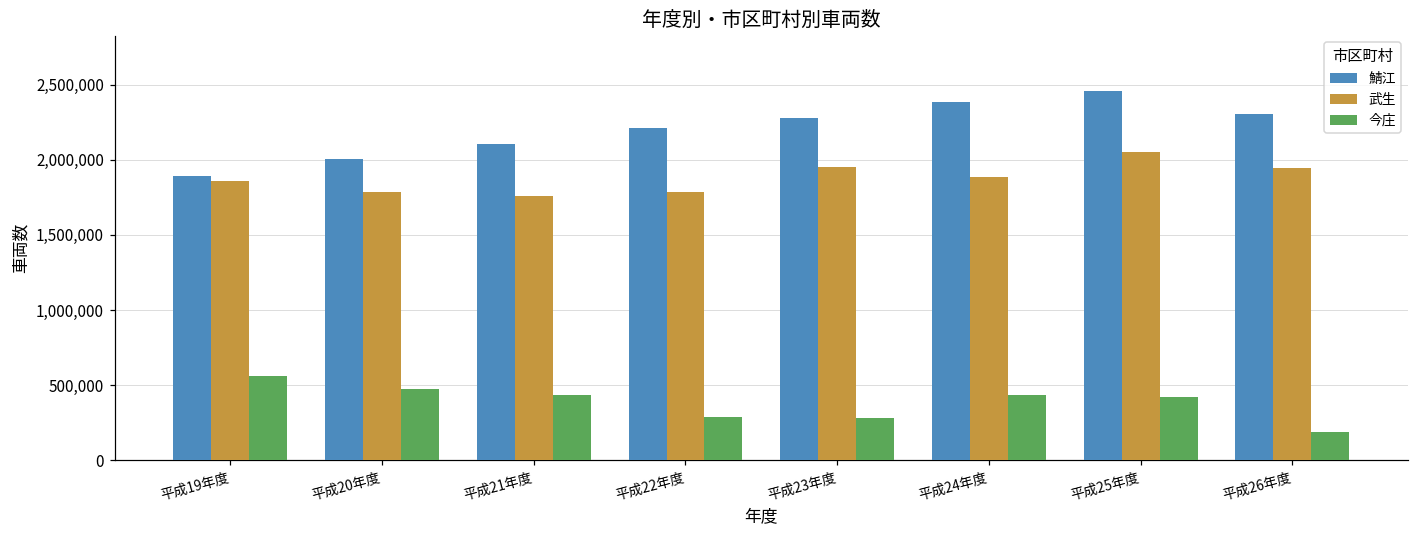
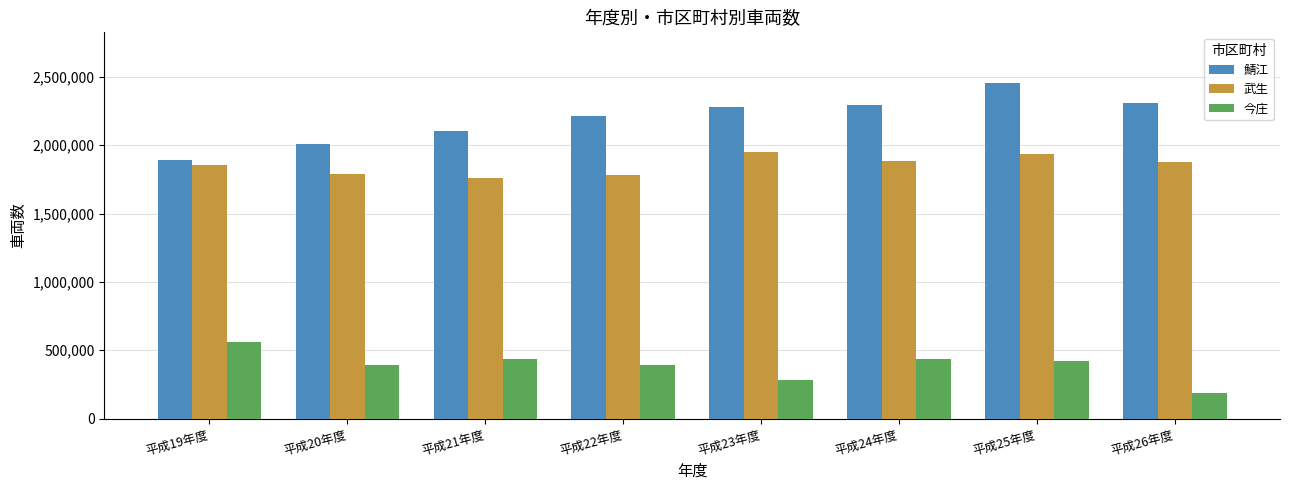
今庄, 平成20年度: 470,000 -> 400,000
今庄, 平成22年度: 290,000 -> 390,000
鯖江, 平成24年度: 2,380,000 -> 2,290,000
武生, 平成25年度: 2,050,000 -> 1,940,000
武生, 平成26年度: 1,940,000 -> 1,880,000
